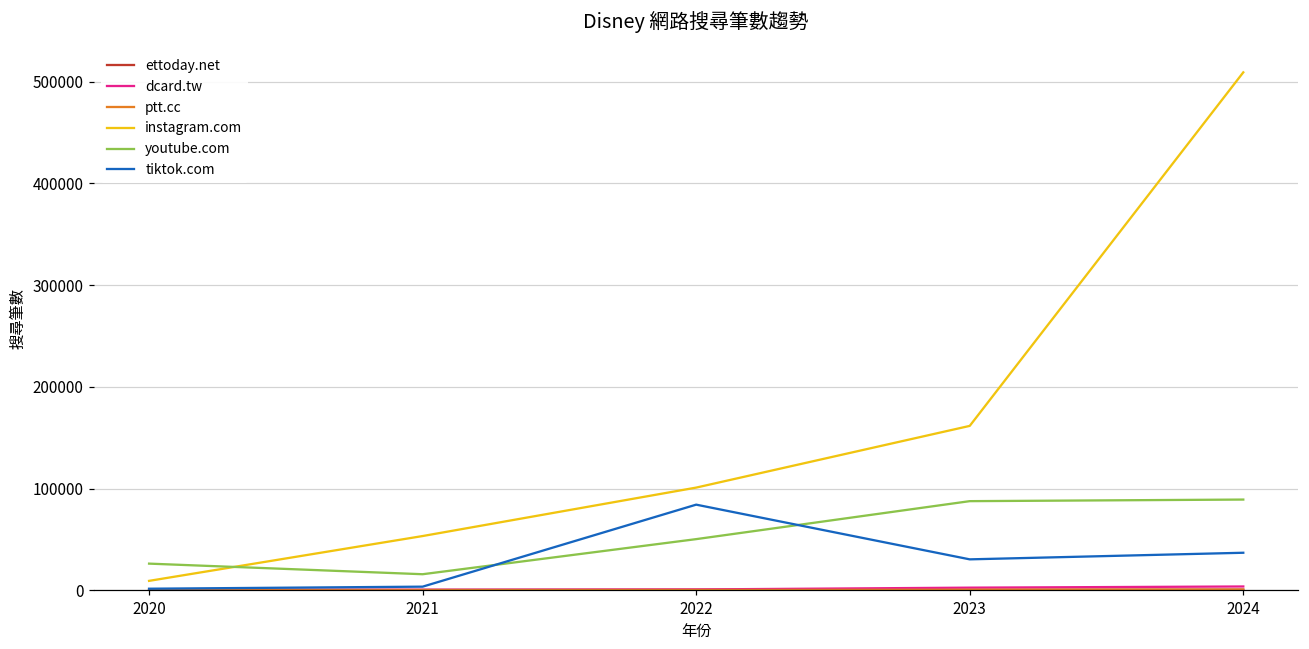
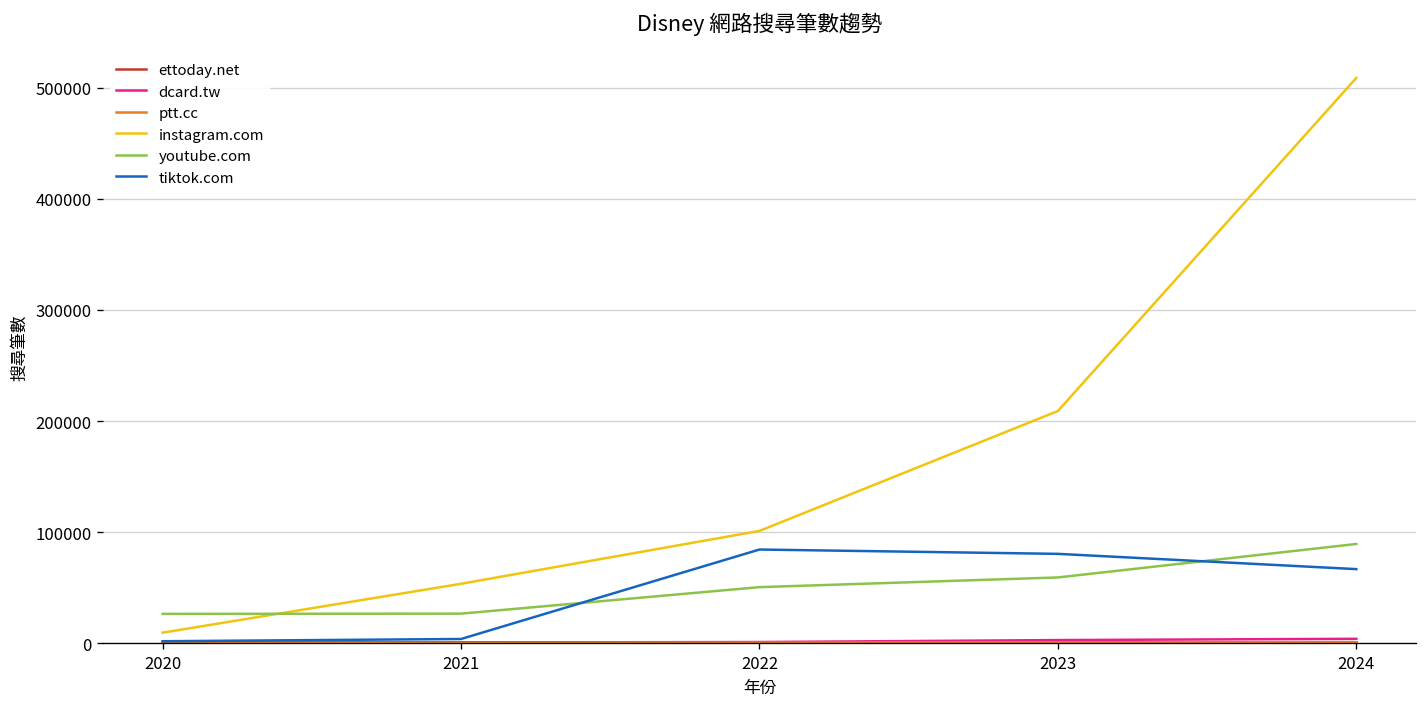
youtube.com, 2021: 20000 -> 30000
instagram.com, 2023: 160000 -> 210000
youtube.com, 2023: 90000 -> 60000
tiktok.com, 2023: 30000 -> 80000
tiktok.com, 2024: 40000 -> 70000
